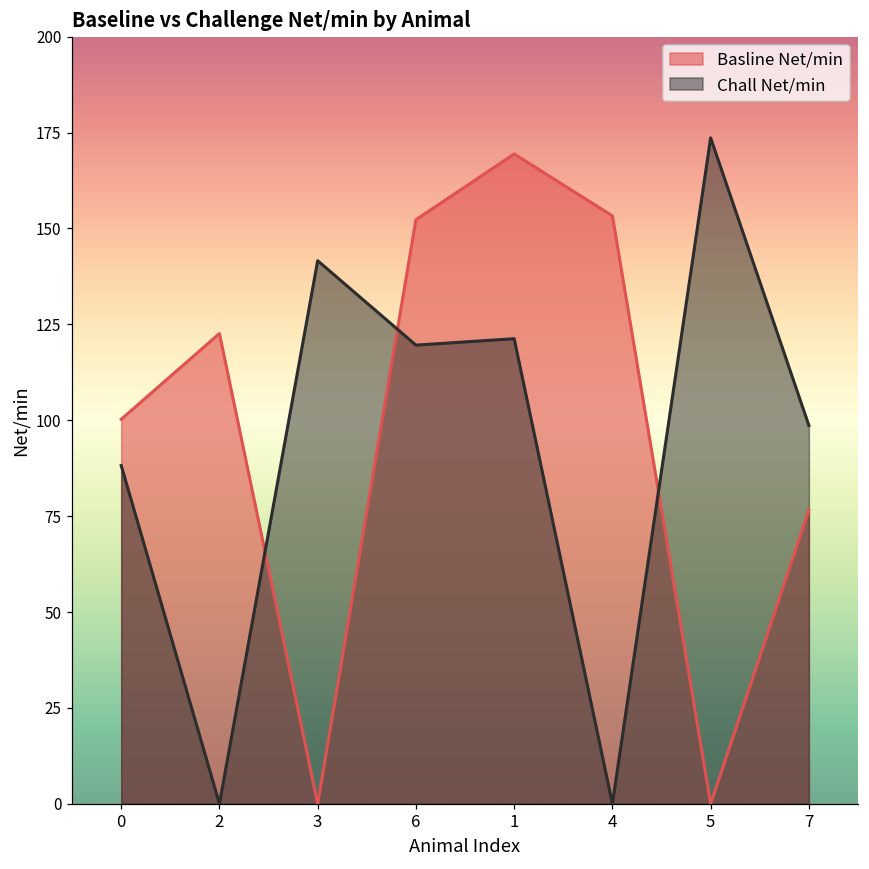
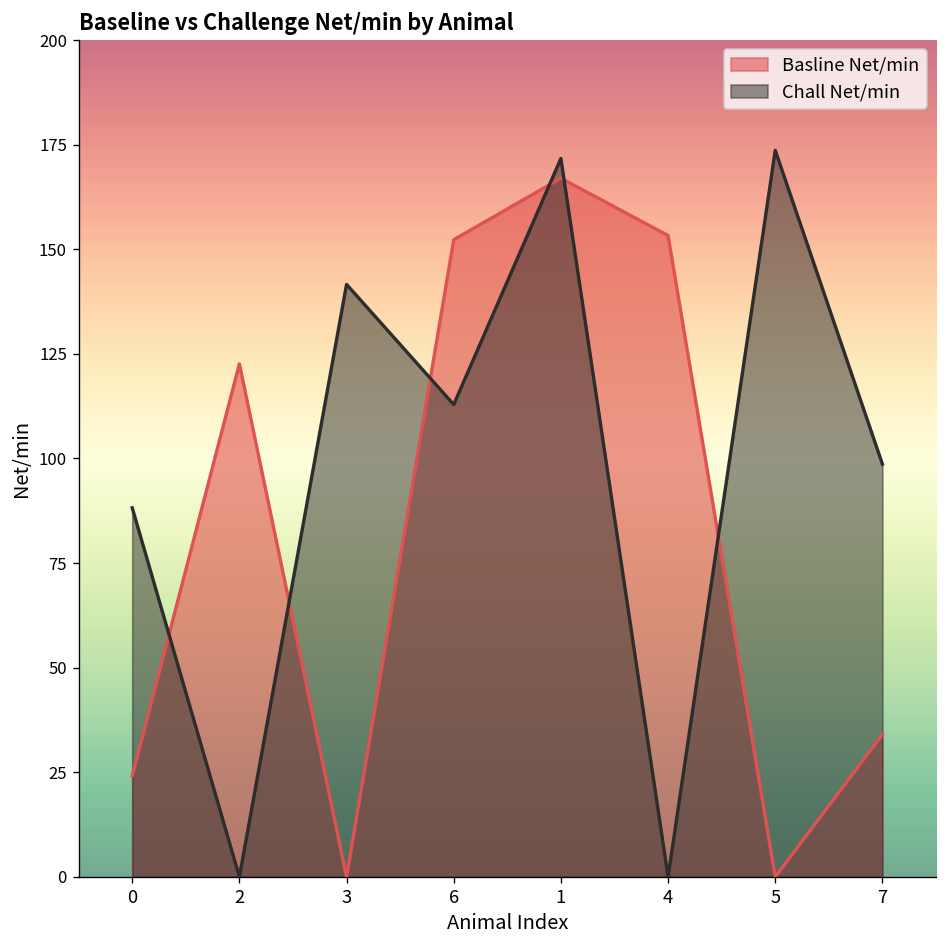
Basline Net/min, 0: 100 -> 24
Chall Net/min, 6: 120 -> 113
Basline Net/min, 1: 169 -> 167
Chall Net/min, 1: 121 -> 172
Basline Net/min, 7: 77 -> 34
